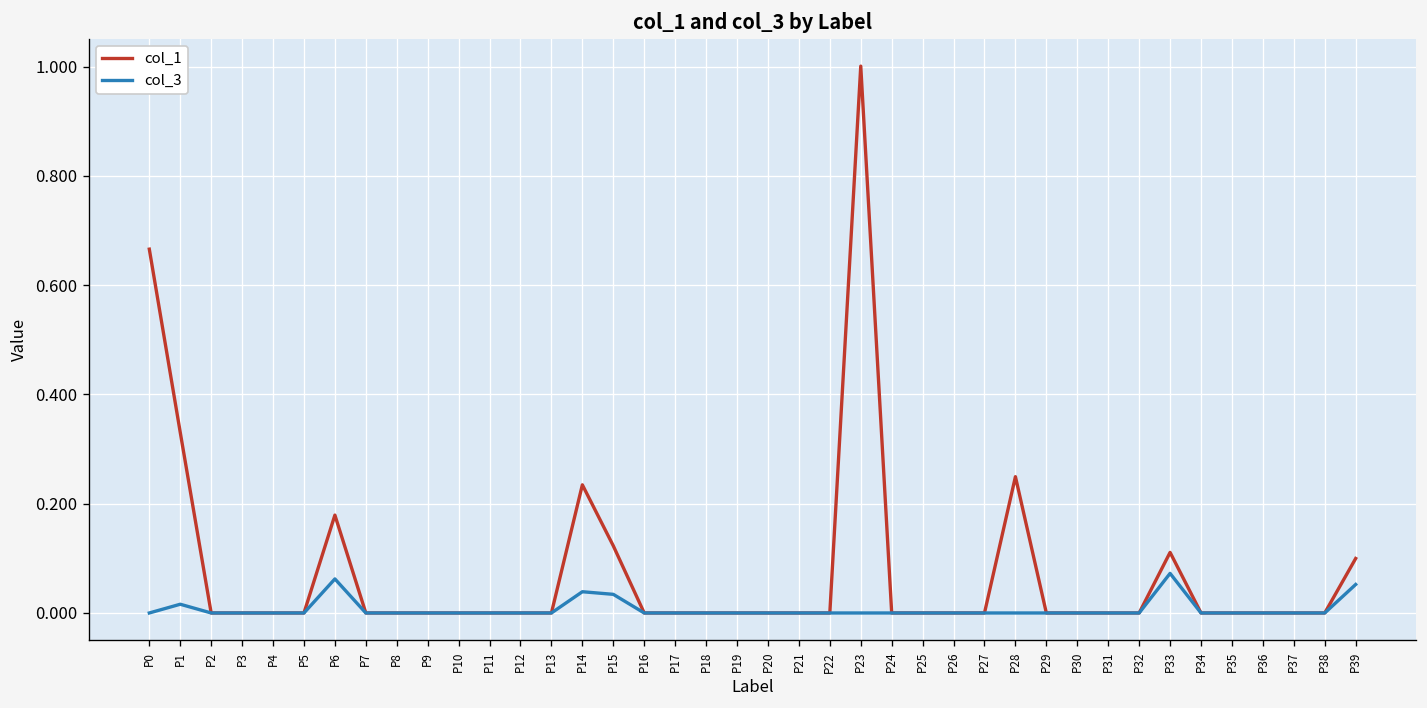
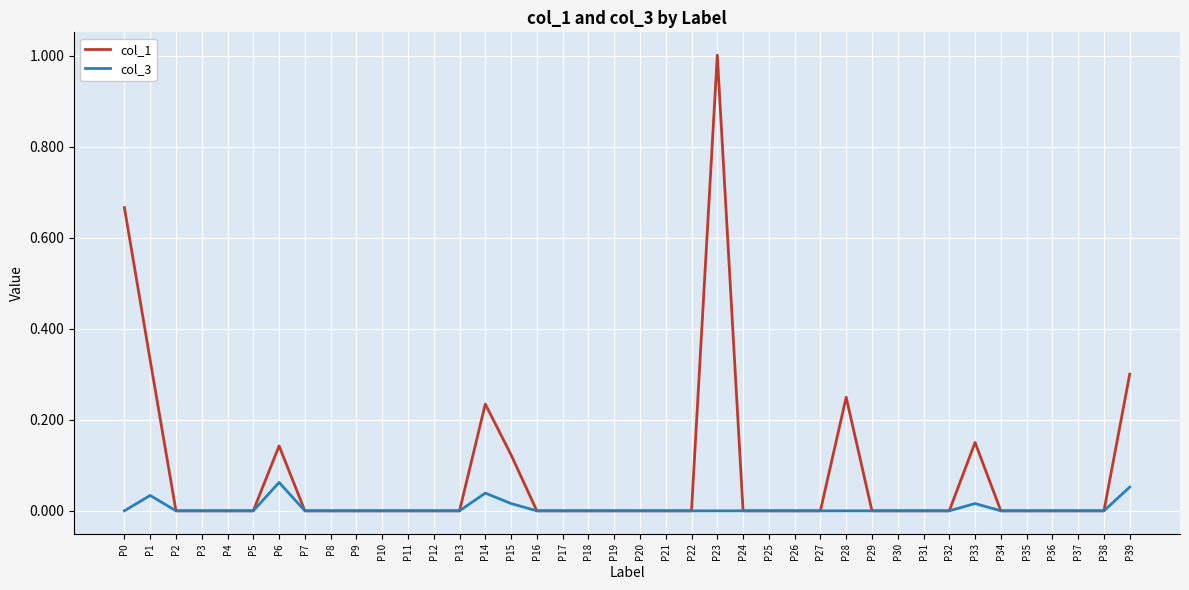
col_3, P1: 0.02 -> 0.03
col_1, P6: 0.18 -> 0.14
col_3, P15: 0.03 -> 0.02
col_1, P33: 0.11 -> 0.15
col_3, P33: 0.07 -> 0.02
col_1, P39: 0.10 -> 0.30
